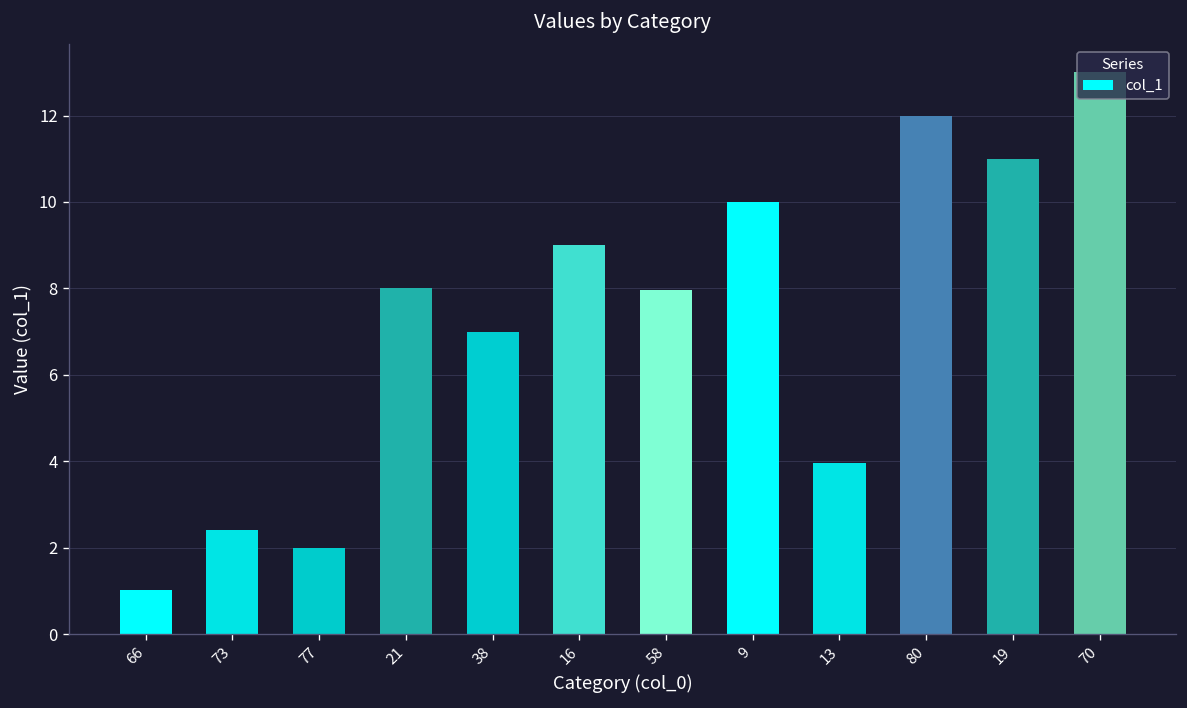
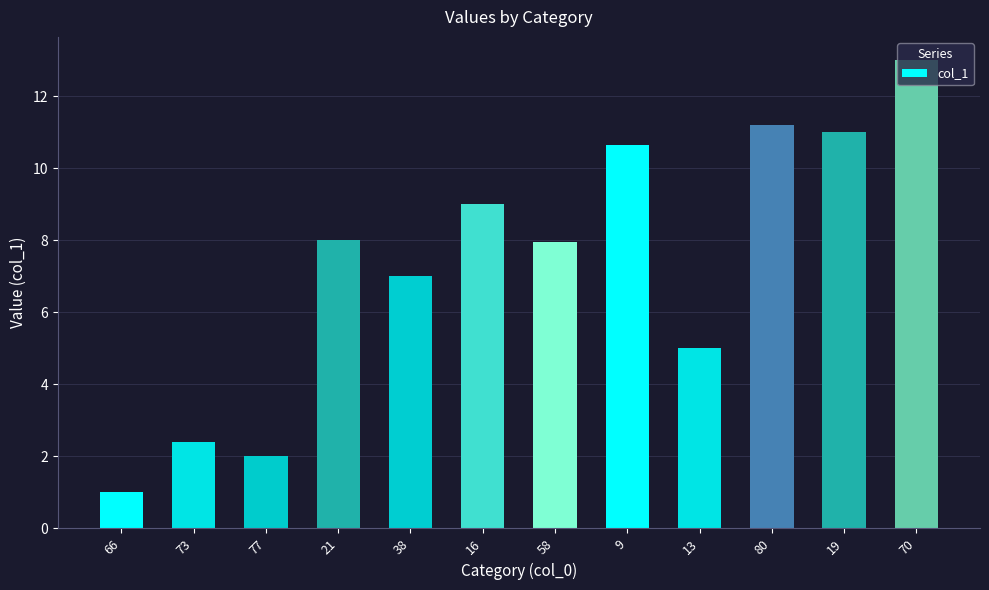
9: 10.0 -> 10.6
13: 4.0 -> 5.0
80: 12.0 -> 11.2
